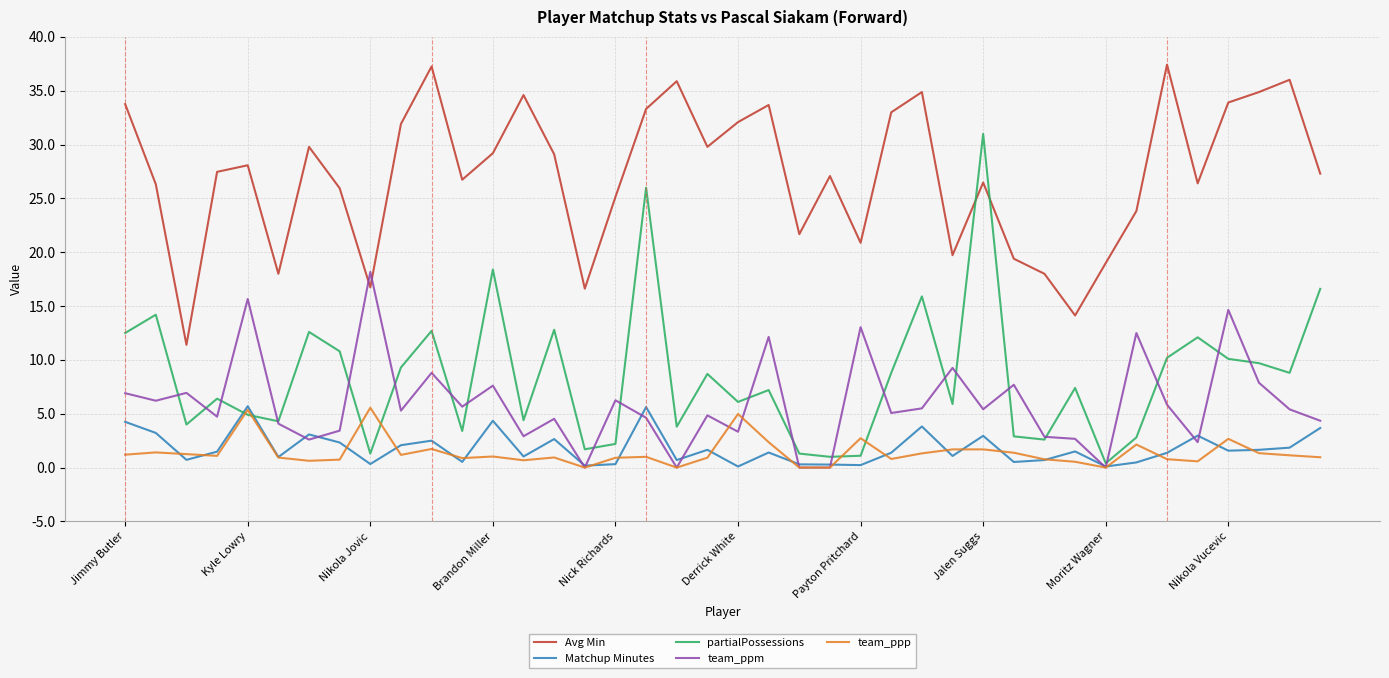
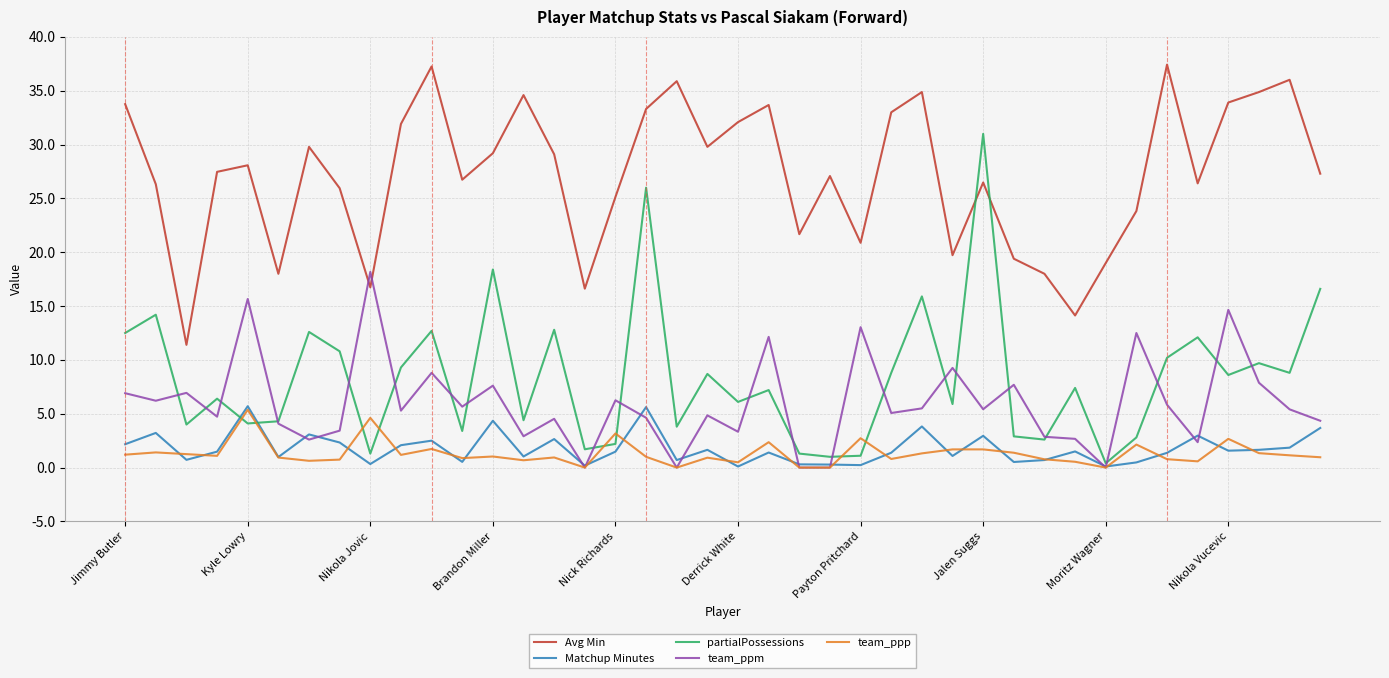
Matchup Minutes, Jimmy Butler: 4.3 -> 2.2
partialPossessions, Kyle Lowry: 4.9 -> 4.1
team_ppp, Nikola Jovic: 5.6 -> 4.6
Matchup Minutes, Nick Richards: 0.3 -> 1.5
team_ppp, Nick Richards: 0.9 -> 3.2
team_ppp, Derrick White: 5.0 -> 0.5
partialPossessions, Nikola Vucevic: 10.1 -> 8.6
